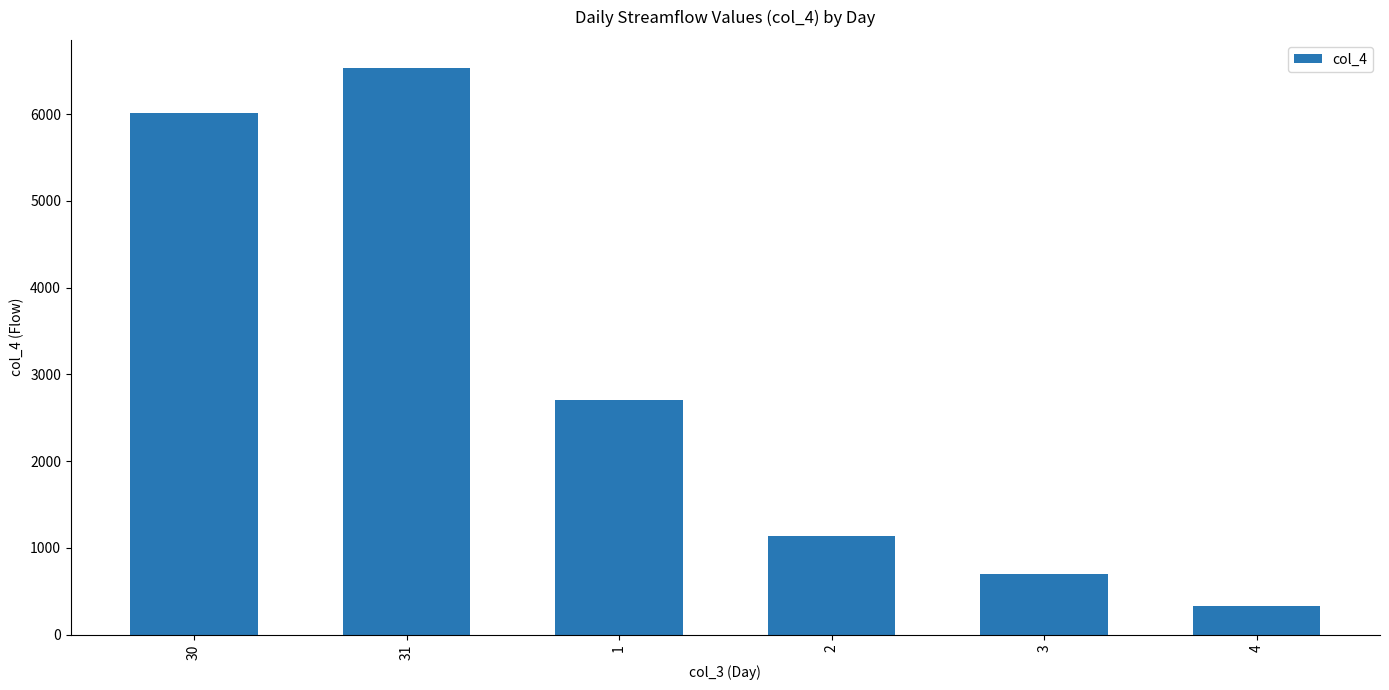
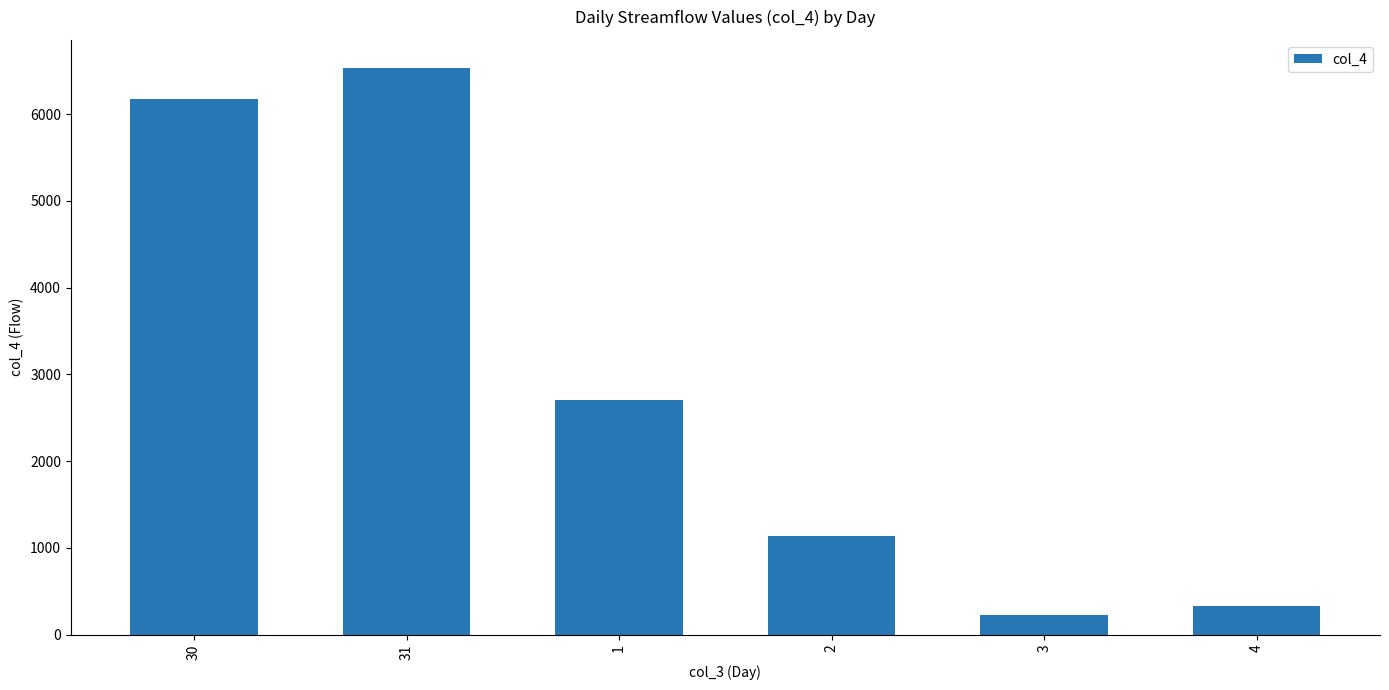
30: 6000 -> 6200
3: 700 -> 200
